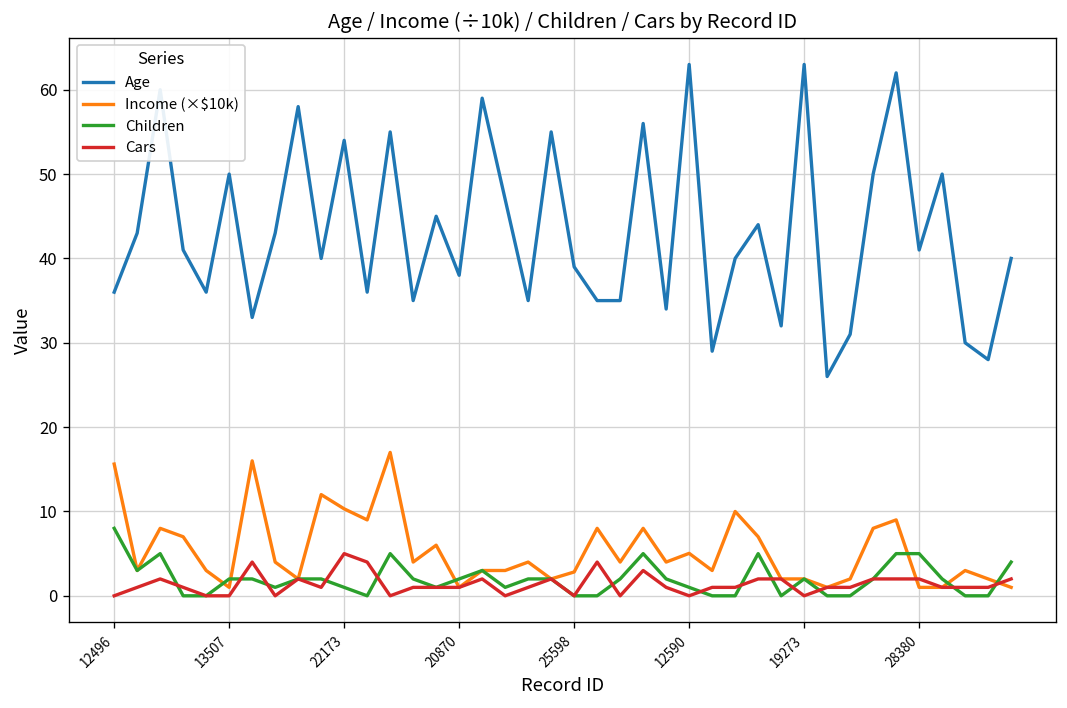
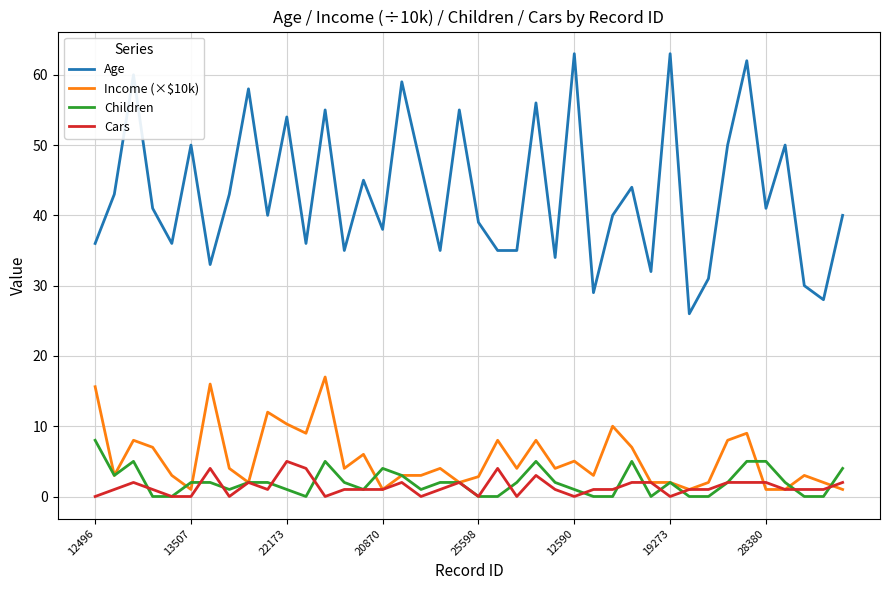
Children, 20870: 2 -> 4
